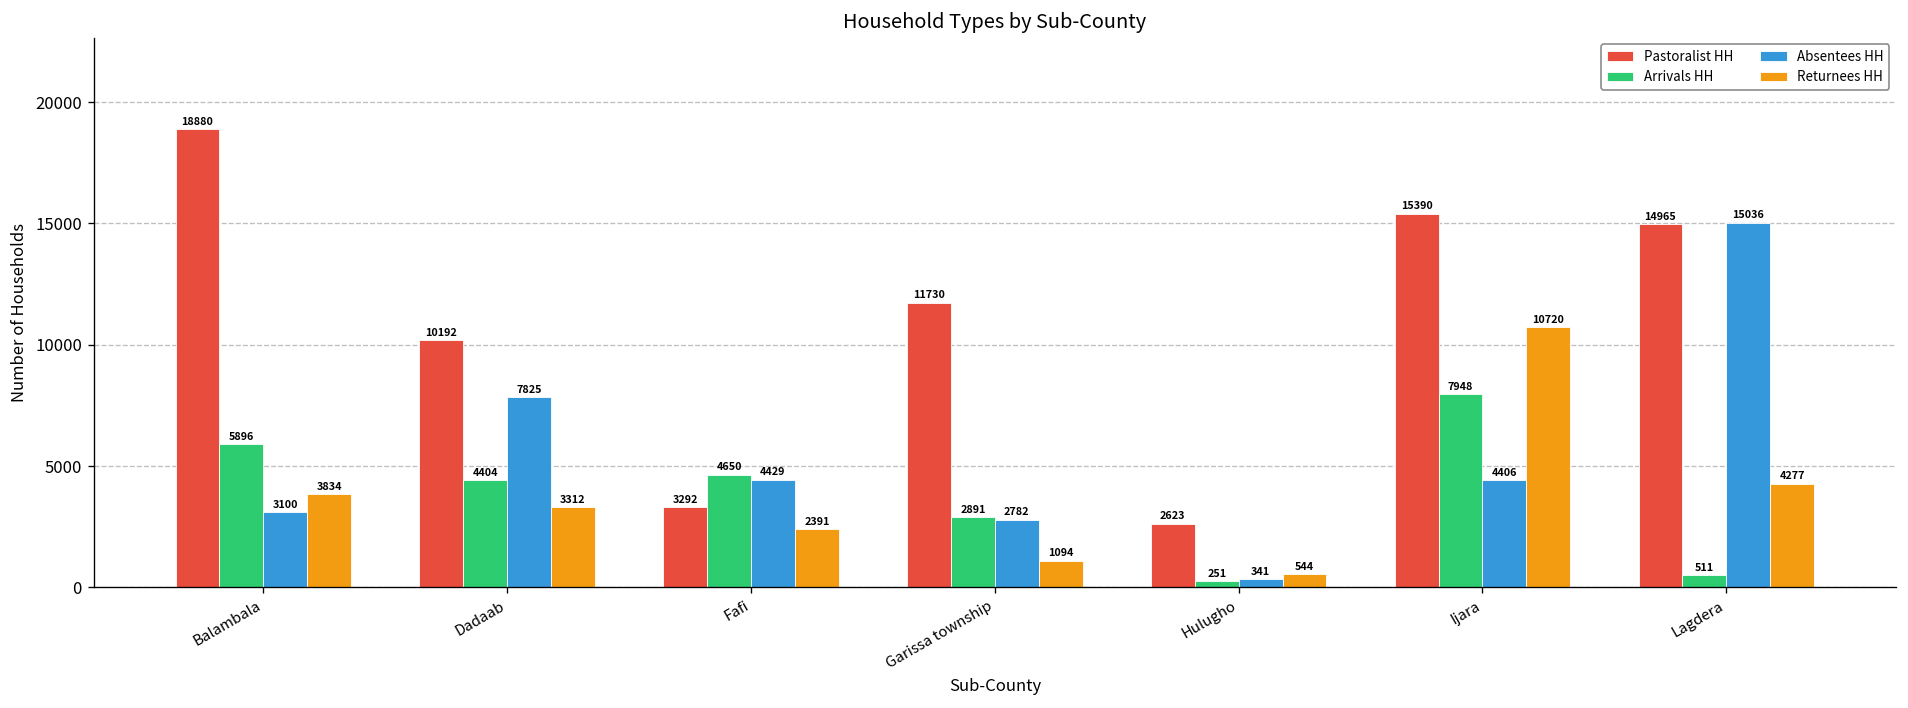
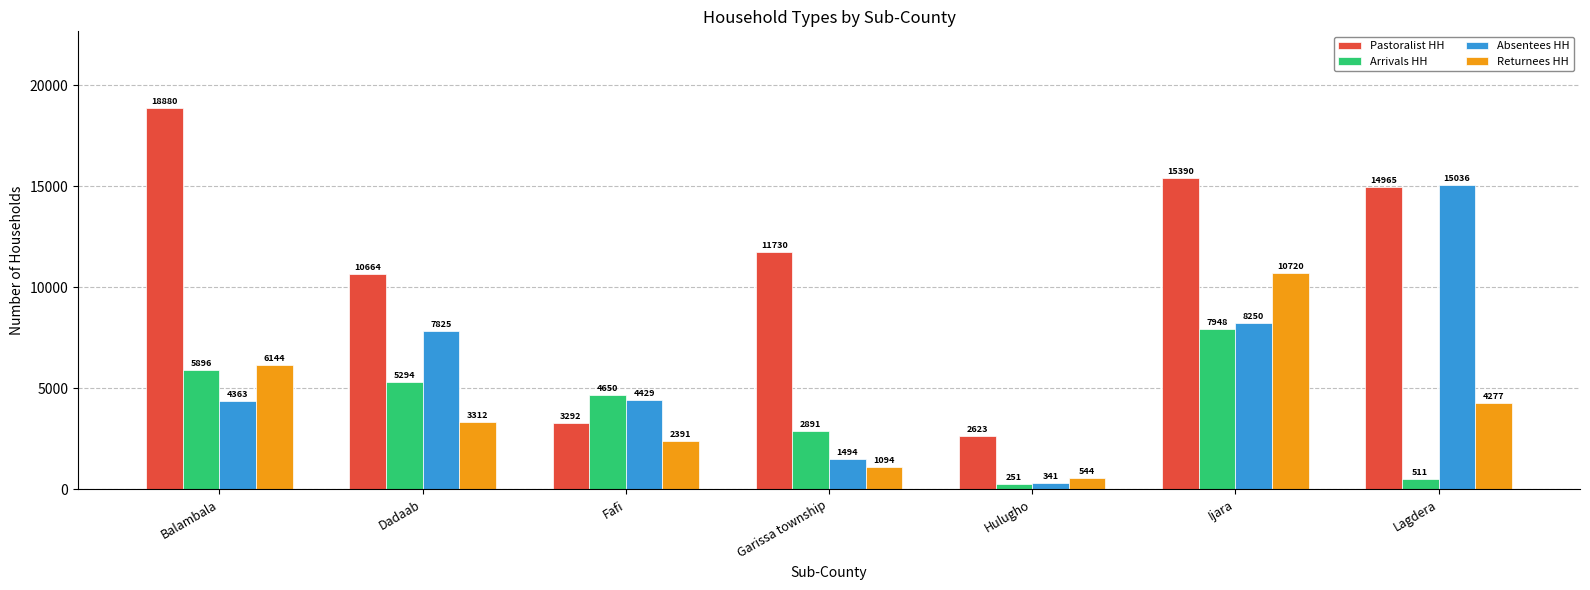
Absentees HH, Balambala: 3100 -> 4363
Returnees HH, Balambala: 3834 -> 6144
Pastoralist HH, Dadaab: 10192 -> 10664
Arrivals HH, Dadaab: 4404 -> 5294
Absentees HH, Garissa township: 2782 -> 1494
Absentees HH, Ijara: 4406 -> 8250
